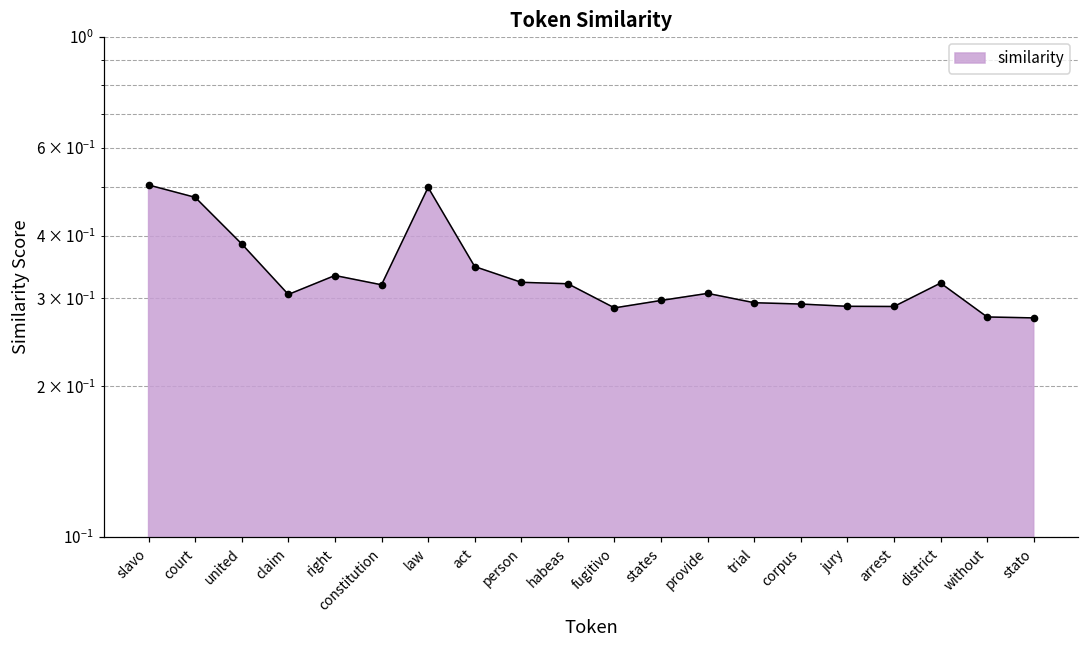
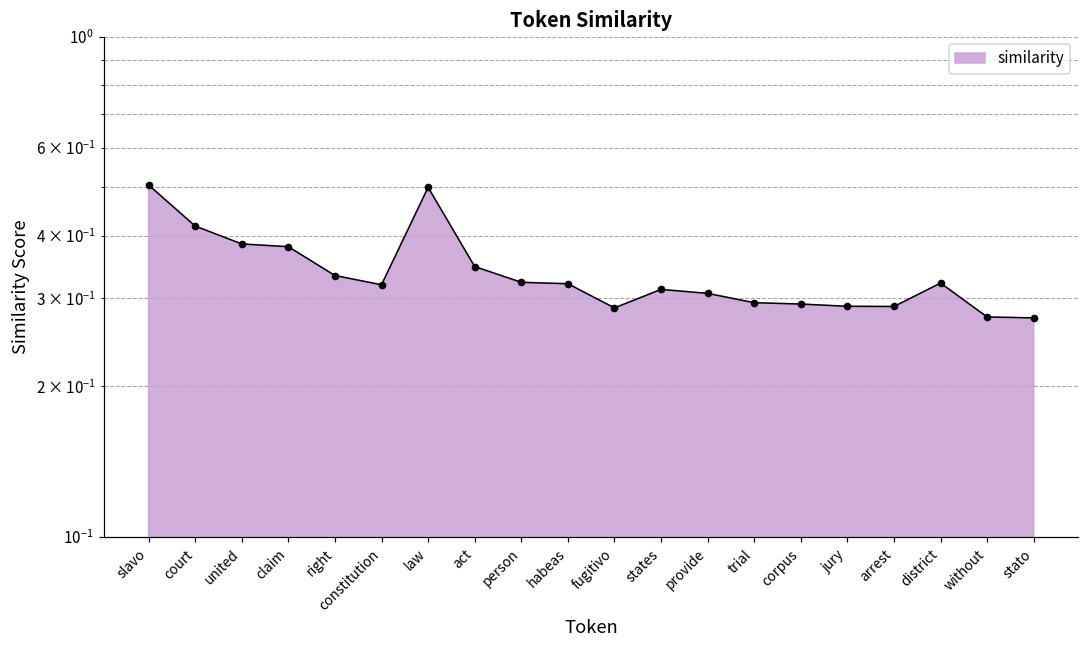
court: 0.48 -> 0.42
claim: 0.31 -> 0.38
states: 0.30 -> 0.31
